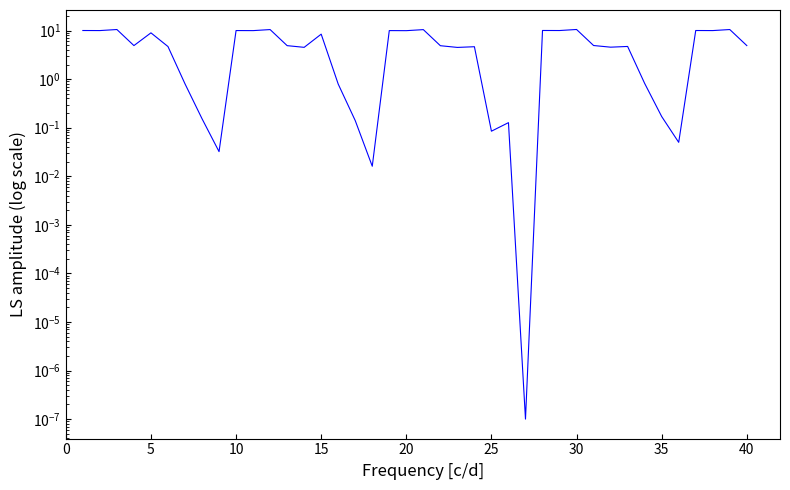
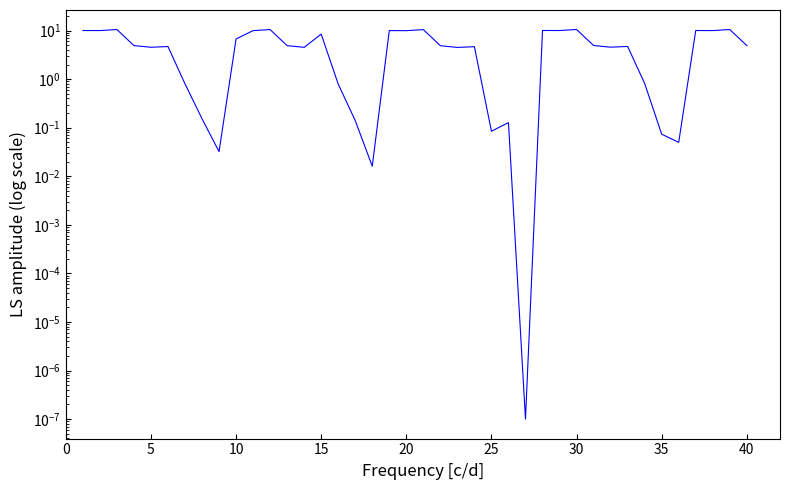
5: 9 -> 5
10: 10 -> 7
35: 0.17 -> 0.07
